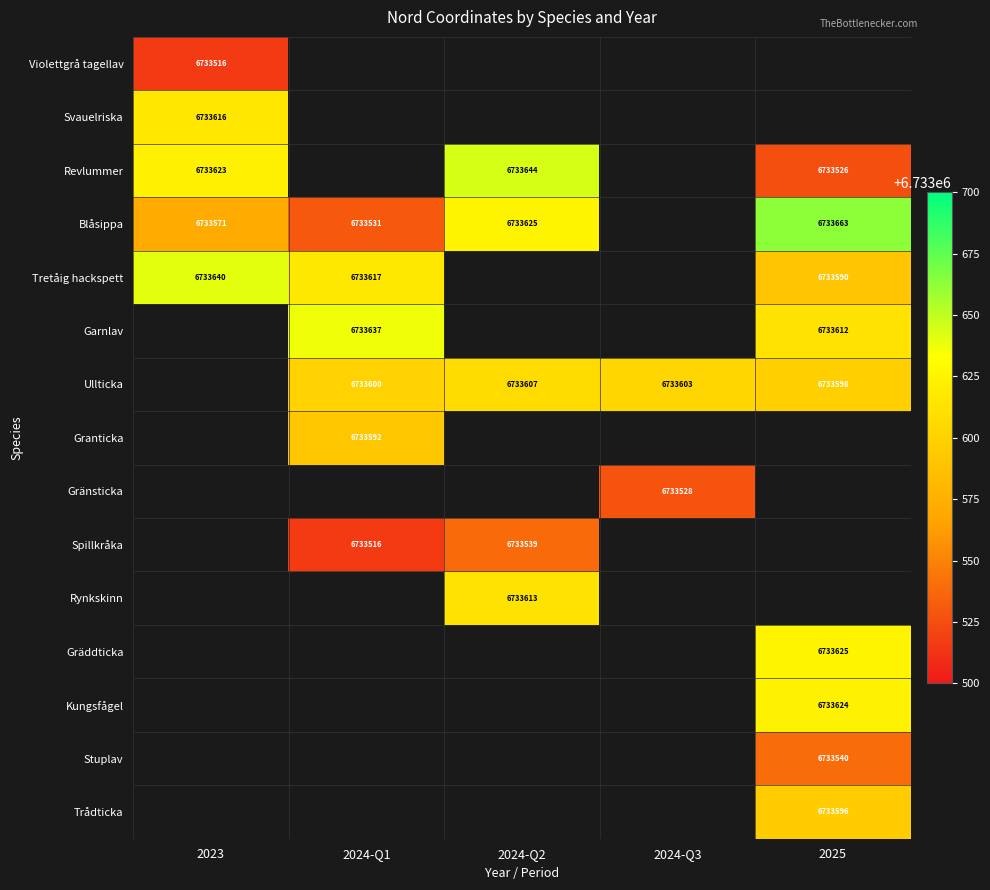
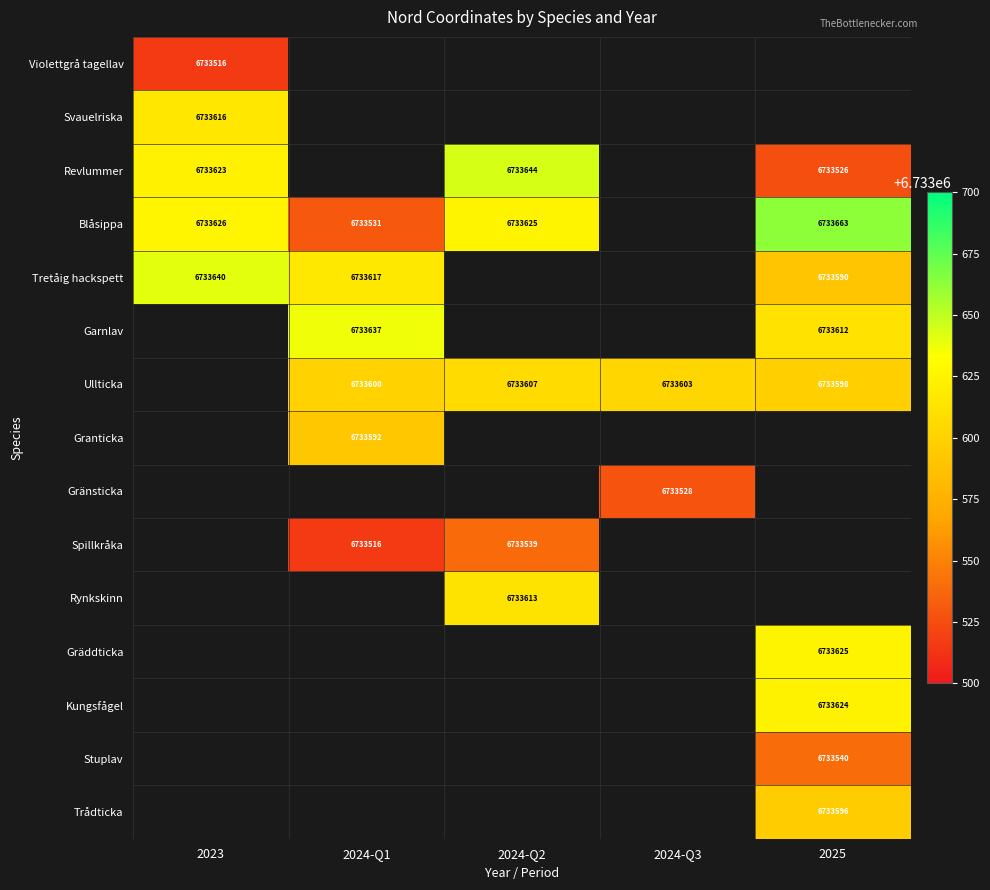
Blåsippa, 2023: 6733571 -> 6733626
